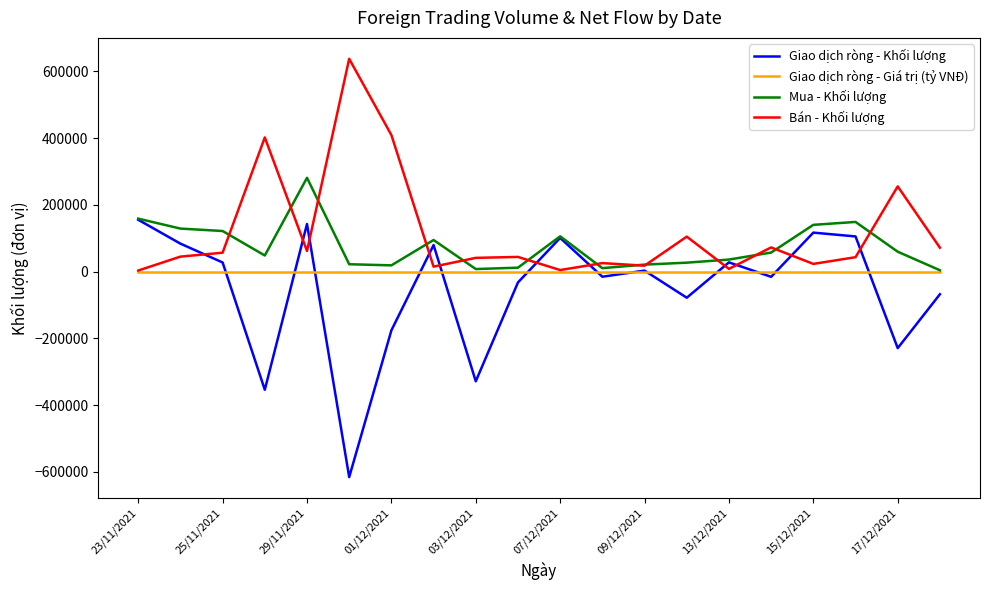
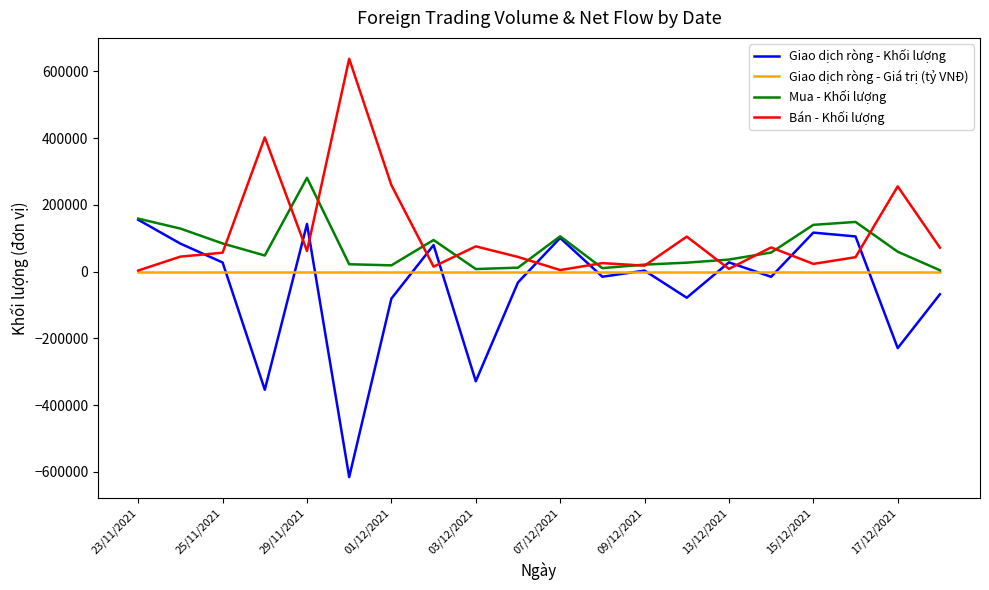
Mua - Khối lượng, 25/11/2021: 120000 -> 80000
Giao dịch ròng - Khối lượng, 01/12/2021: -180000 -> -80000
Bán - Khối lượng, 01/12/2021: 410000 -> 260000
Bán - Khối lượng, 03/12/2021: 40000 -> 80000
